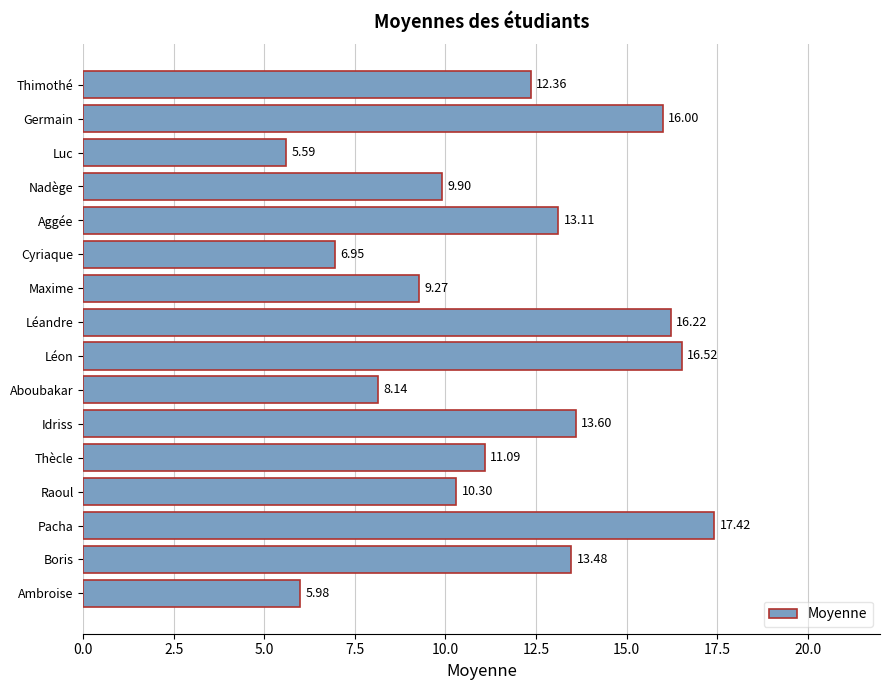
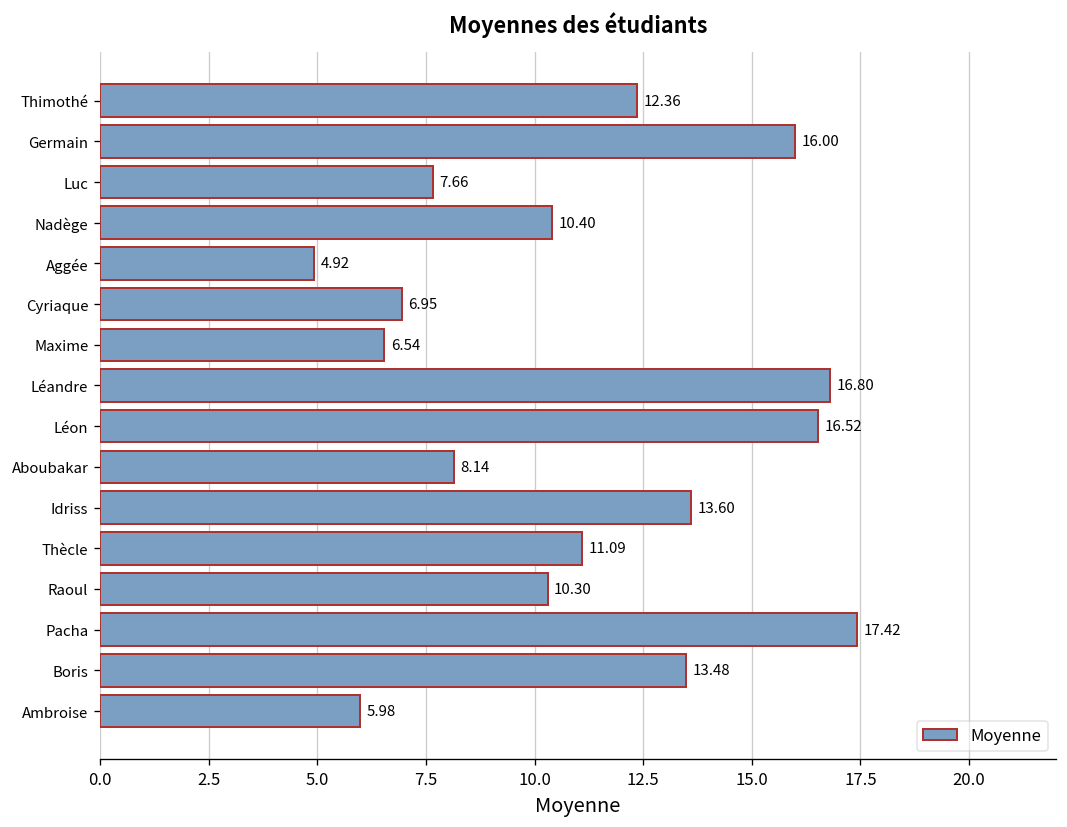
Luc: 5.59 -> 7.66
Nadège: 9.90 -> 10.40
Aggée: 13.11 -> 4.92
Maxime: 9.27 -> 6.54
Léandre: 16.22 -> 16.80
